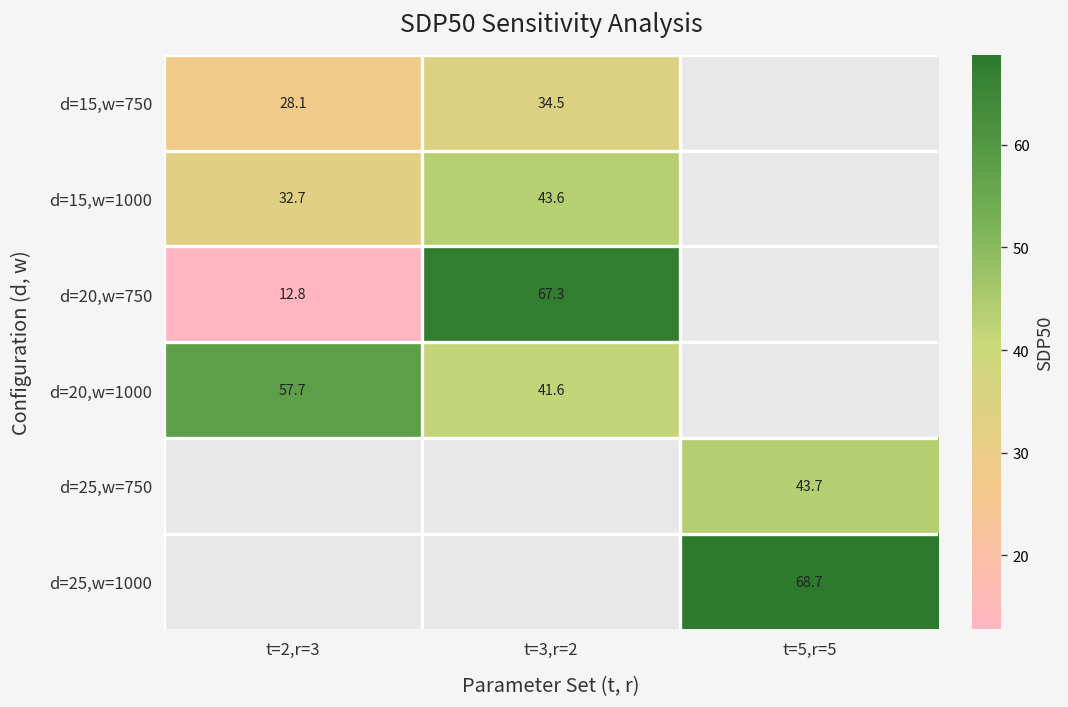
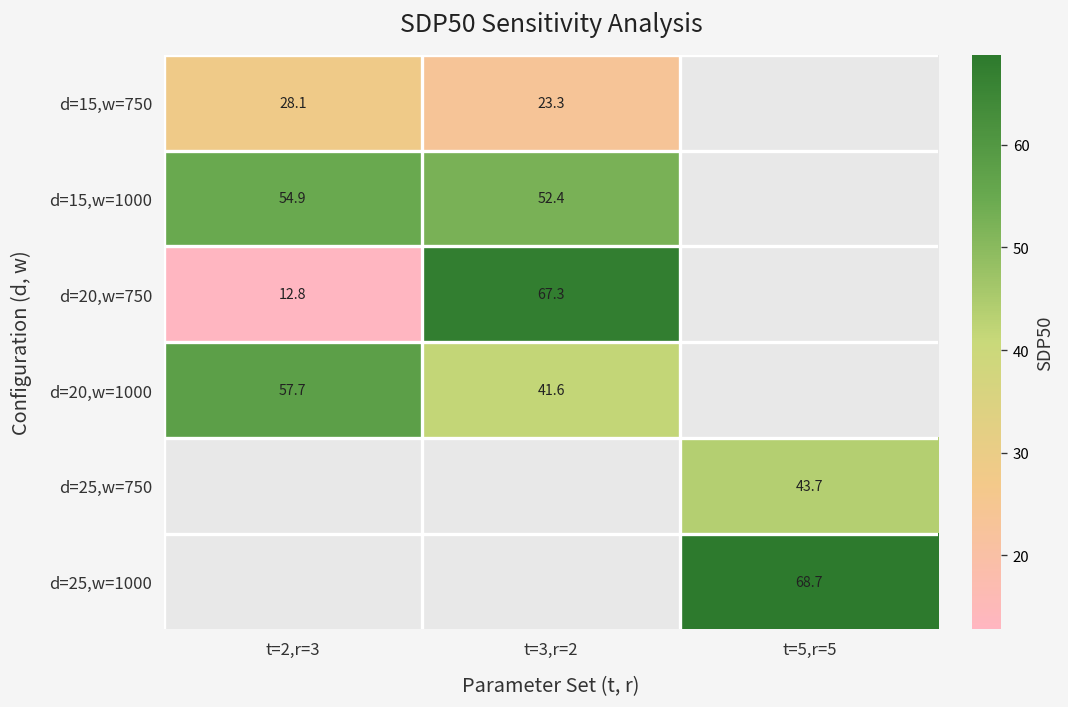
d=15,w=750, t=3,r=2: 34.5 -> 23.3
d=15,w=1000, t=2,r=3: 32.7 -> 54.9
d=15,w=1000, t=3,r=2: 43.6 -> 52.4
